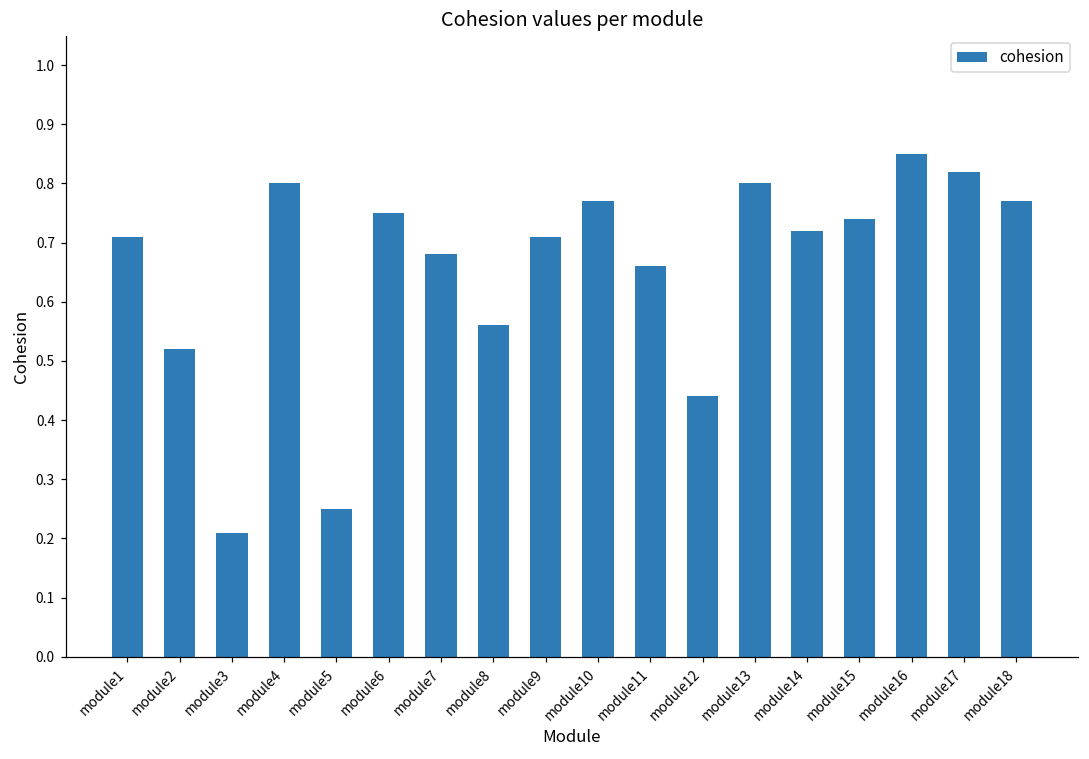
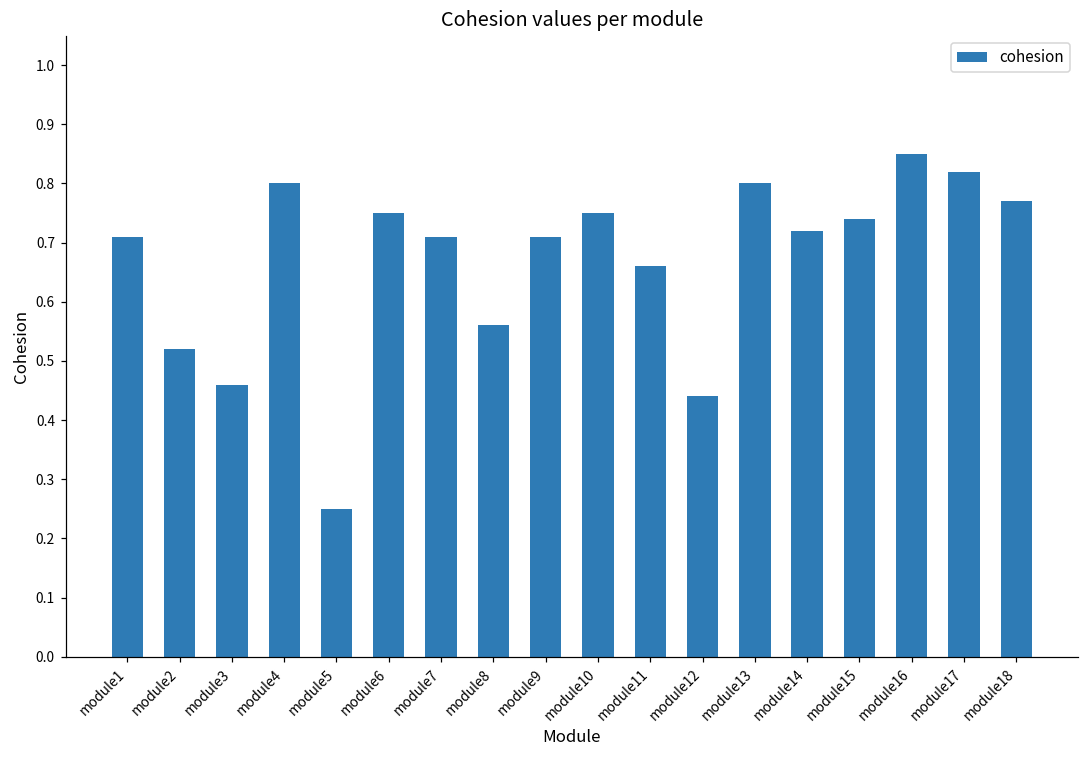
module3: 0.21 -> 0.46
module7: 0.68 -> 0.71
module10: 0.77 -> 0.75
